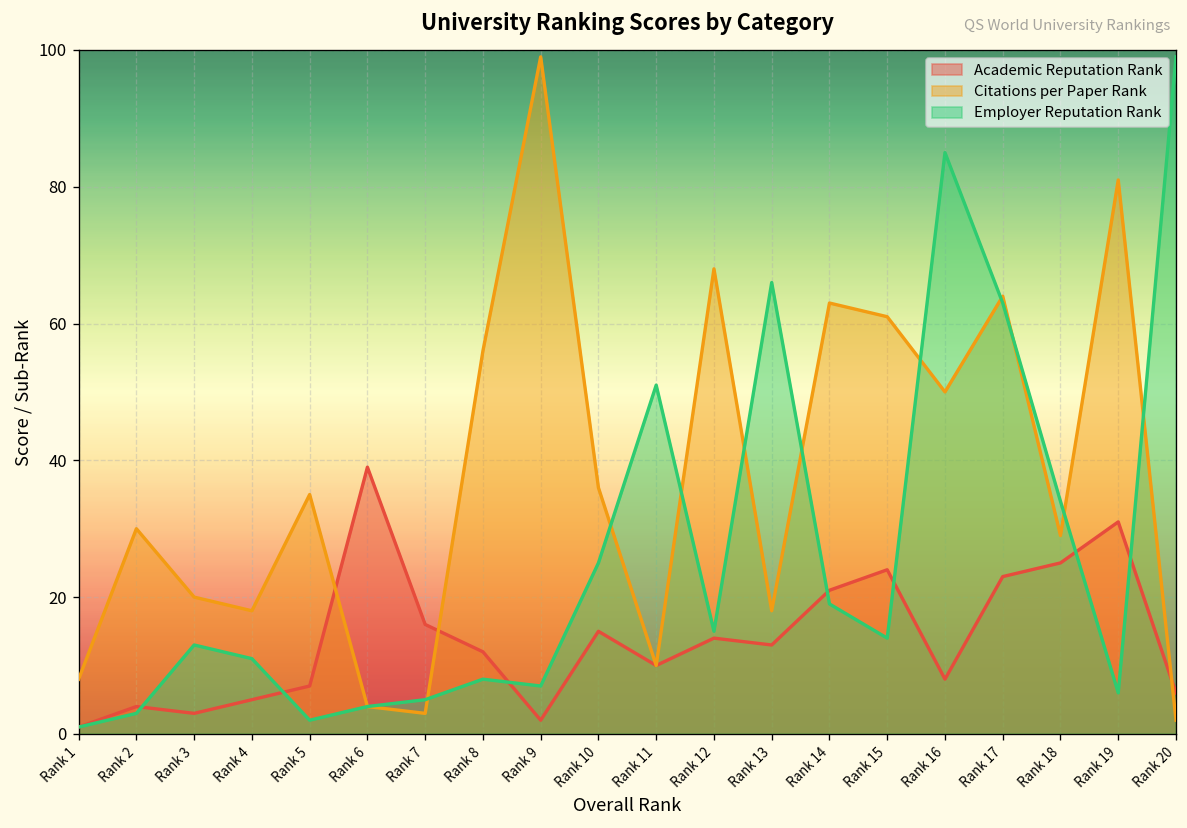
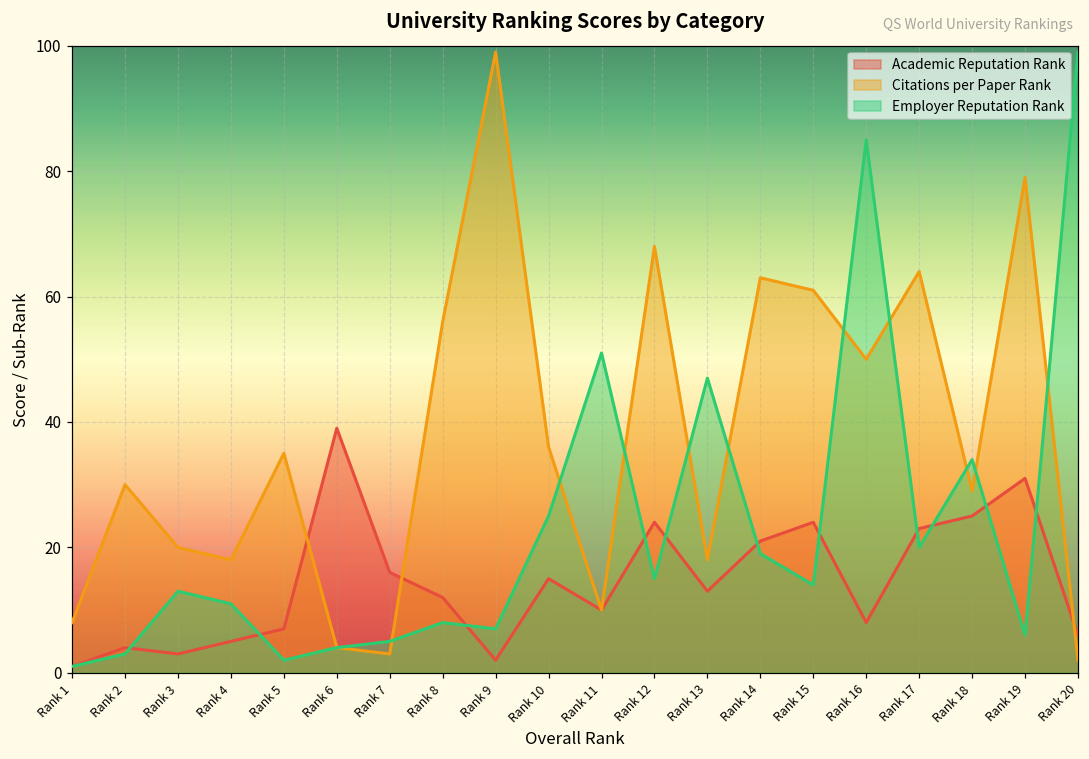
Academic Reputation Rank, Rank 12: 14 -> 24
Employer Reputation Rank, Rank 13: 66 -> 47
Employer Reputation Rank, Rank 17: 63 -> 20
Citations per Paper Rank, Rank 19: 81 -> 79
